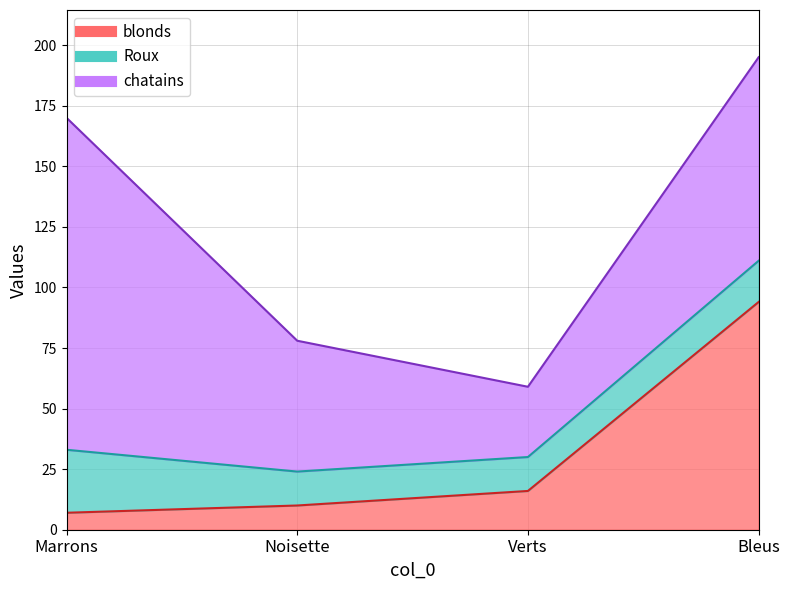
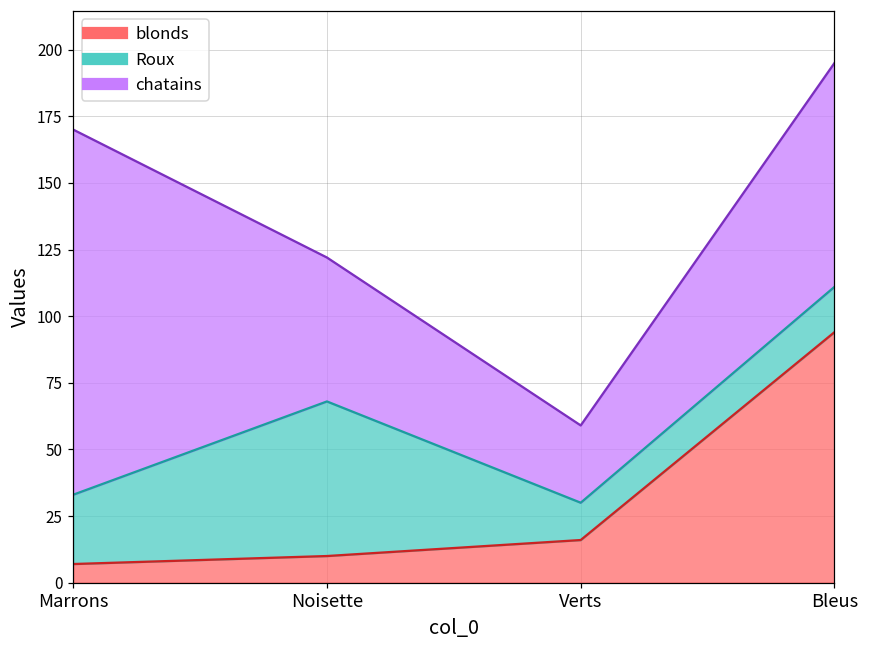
Roux, Noisette: 14 -> 58
